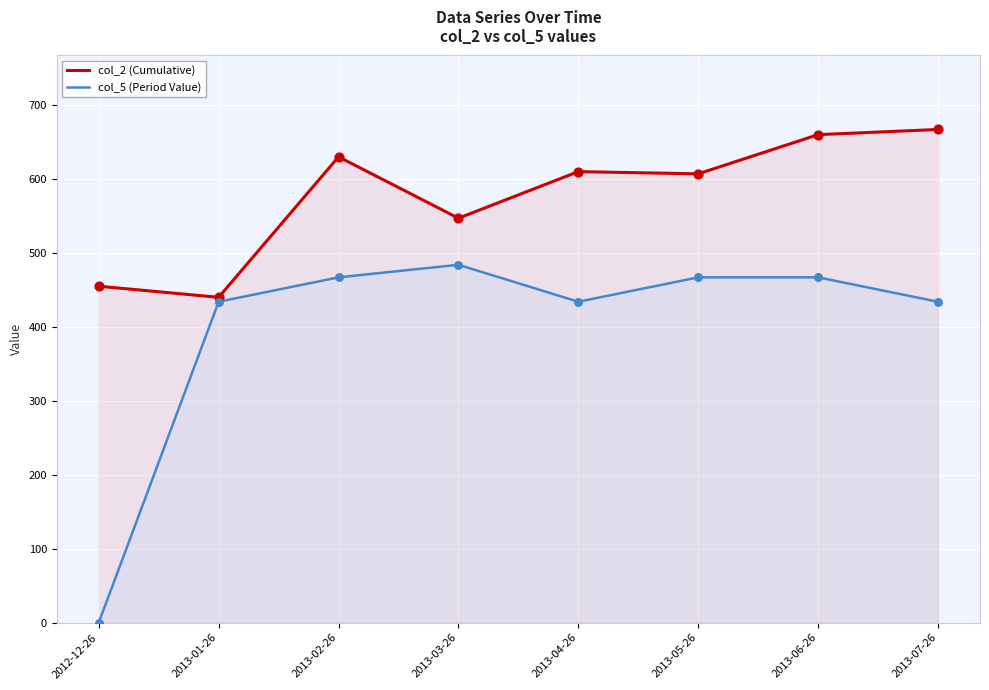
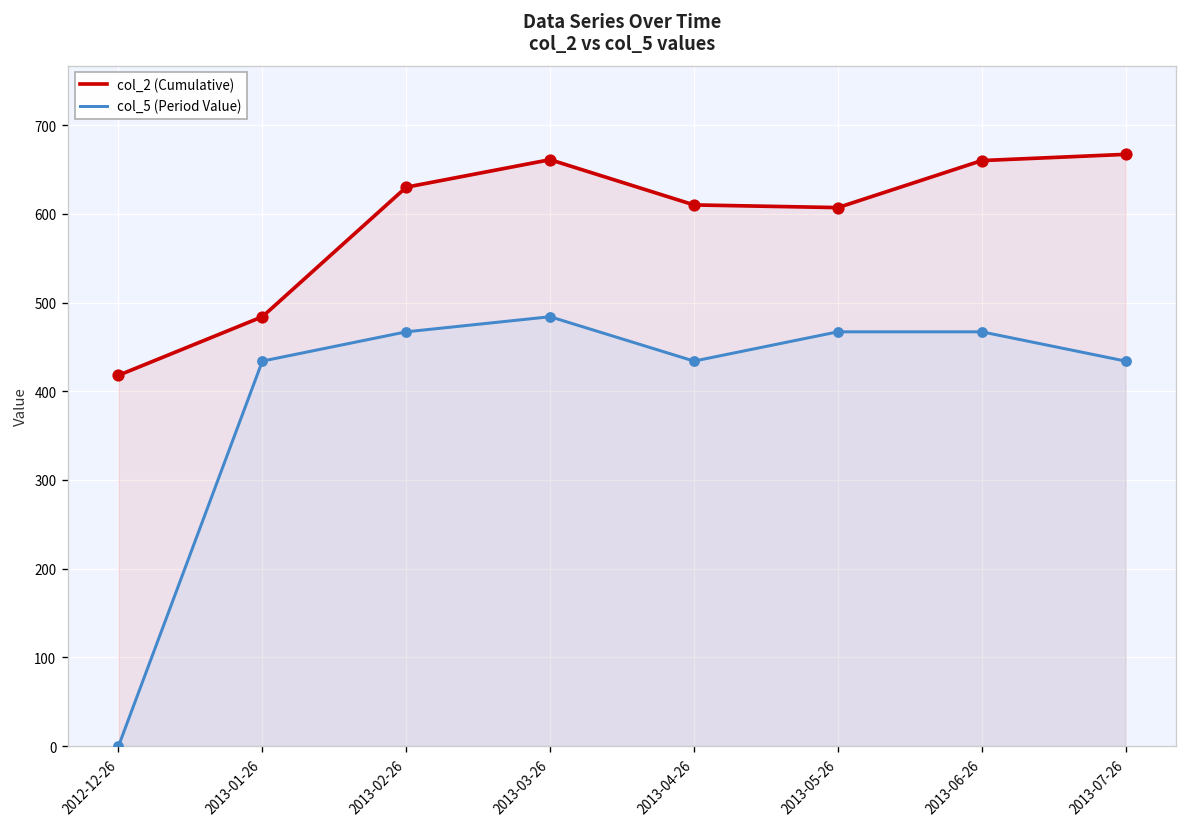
col_2 (Cumulative), 2012-12-26: 460 -> 420
col_2 (Cumulative), 2013-01-26: 440 -> 480
col_2 (Cumulative), 2013-03-26: 550 -> 660
